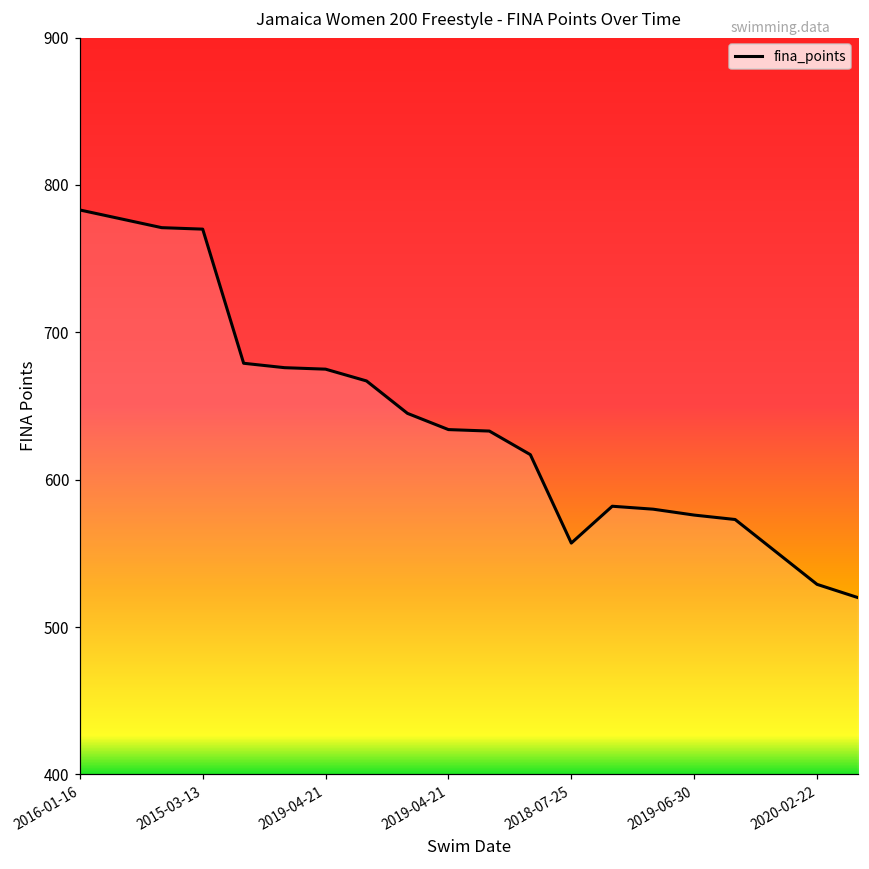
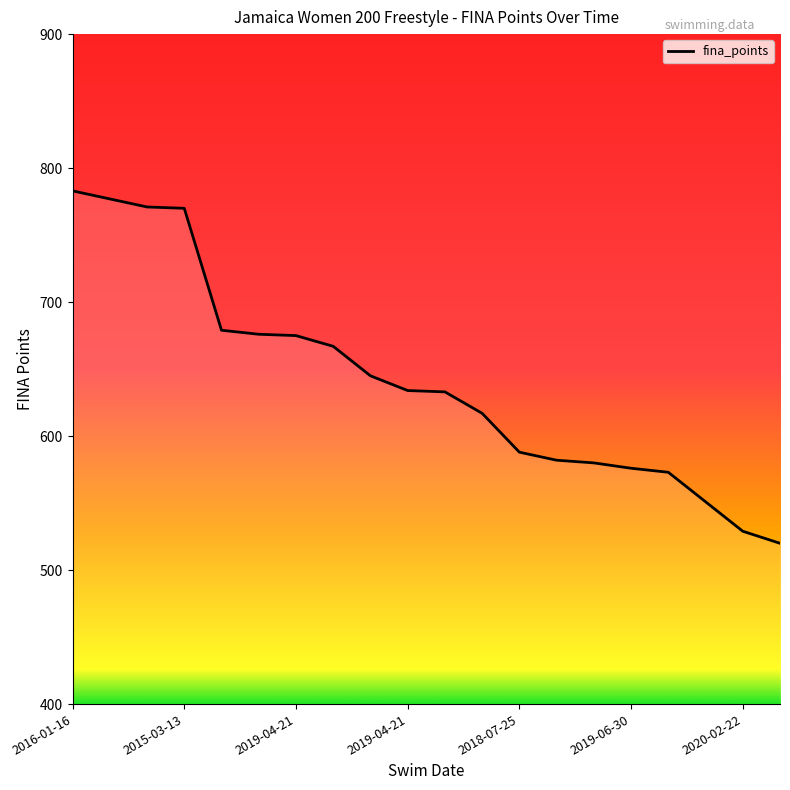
2018-07-25: 557 -> 588
